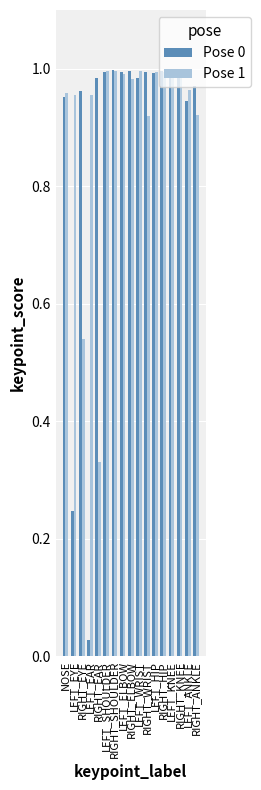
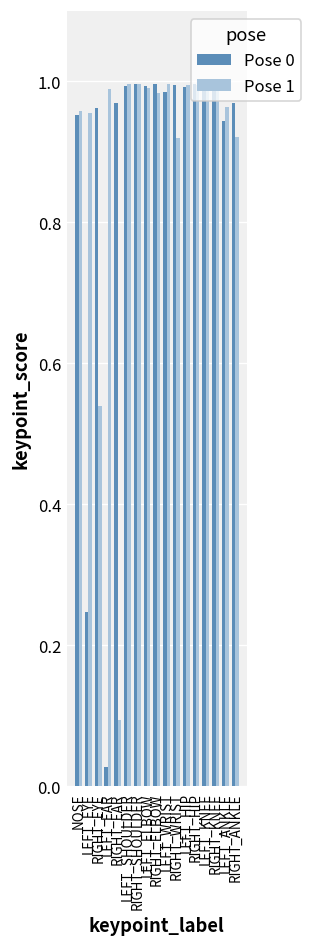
Pose 1, LEFT_EAR: 0.96 -> 0.99
Pose 0, RIGHT_EAR: 0.98 -> 0.97
Pose 1, RIGHT_EAR: 0.33 -> 0.09
